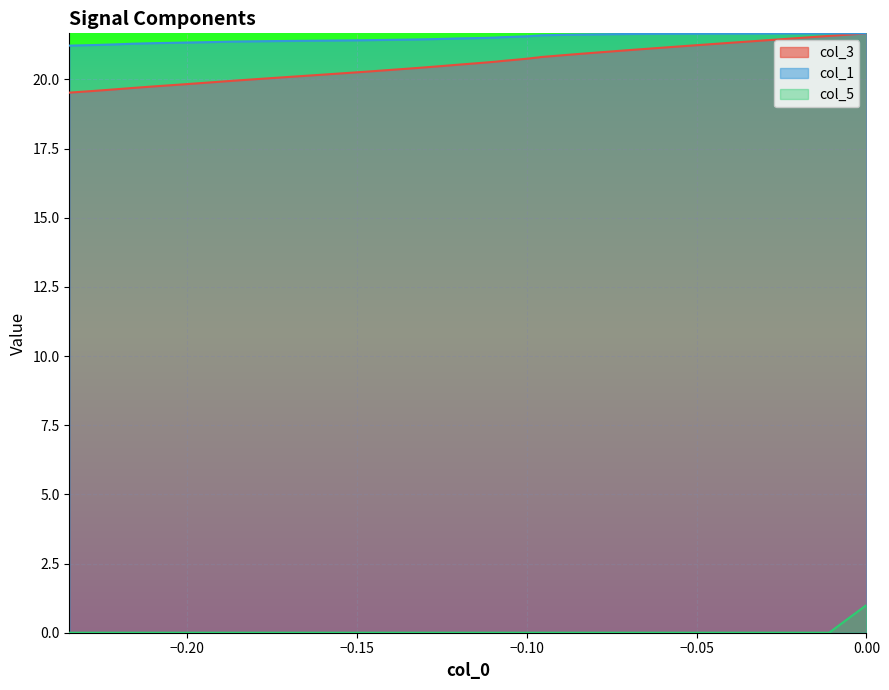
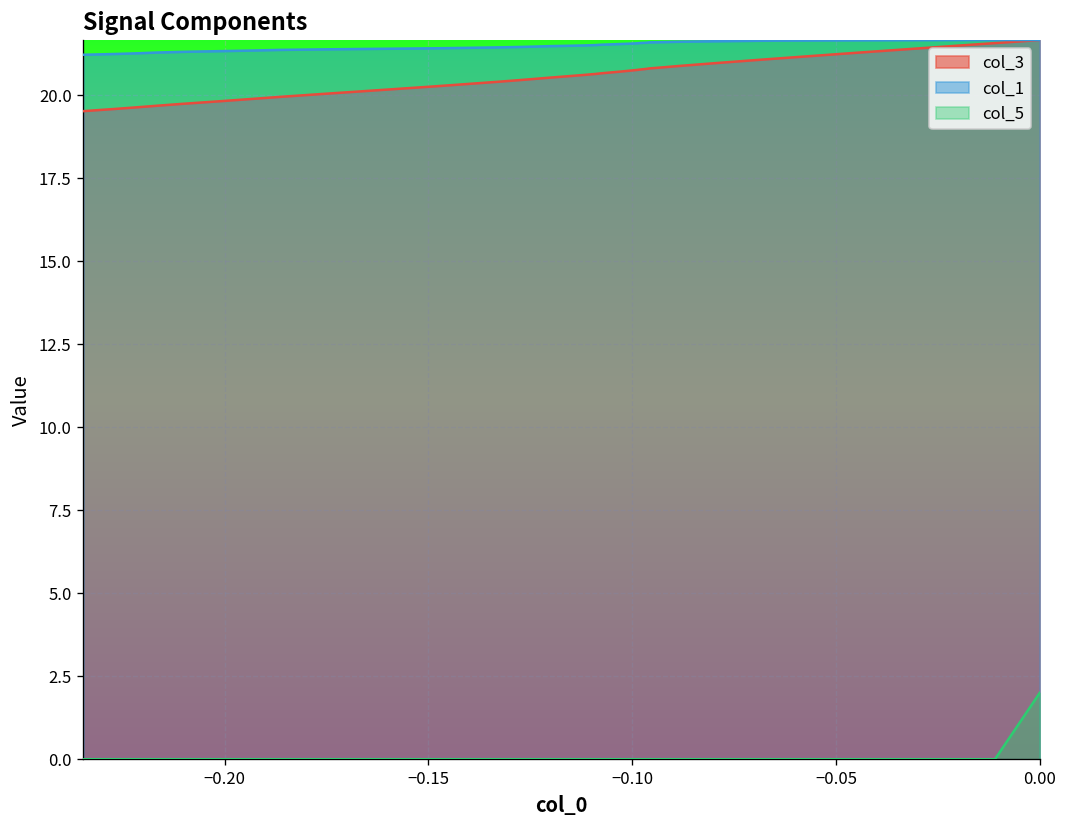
col_5, 0.00: 1 -> 2
